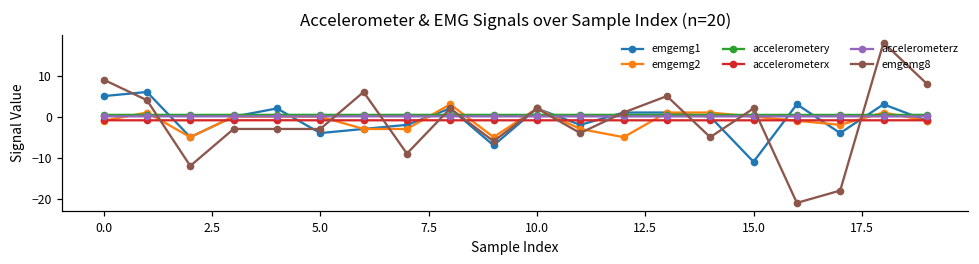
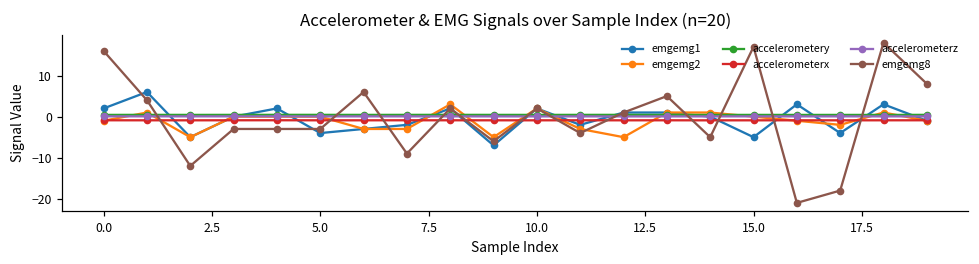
emgemg1, 0.0: 5 -> 2
emgemg8, 0.0: 9 -> 16
emgemg1, 15.0: -11 -> -5
emgemg8, 15.0: 2 -> 17
